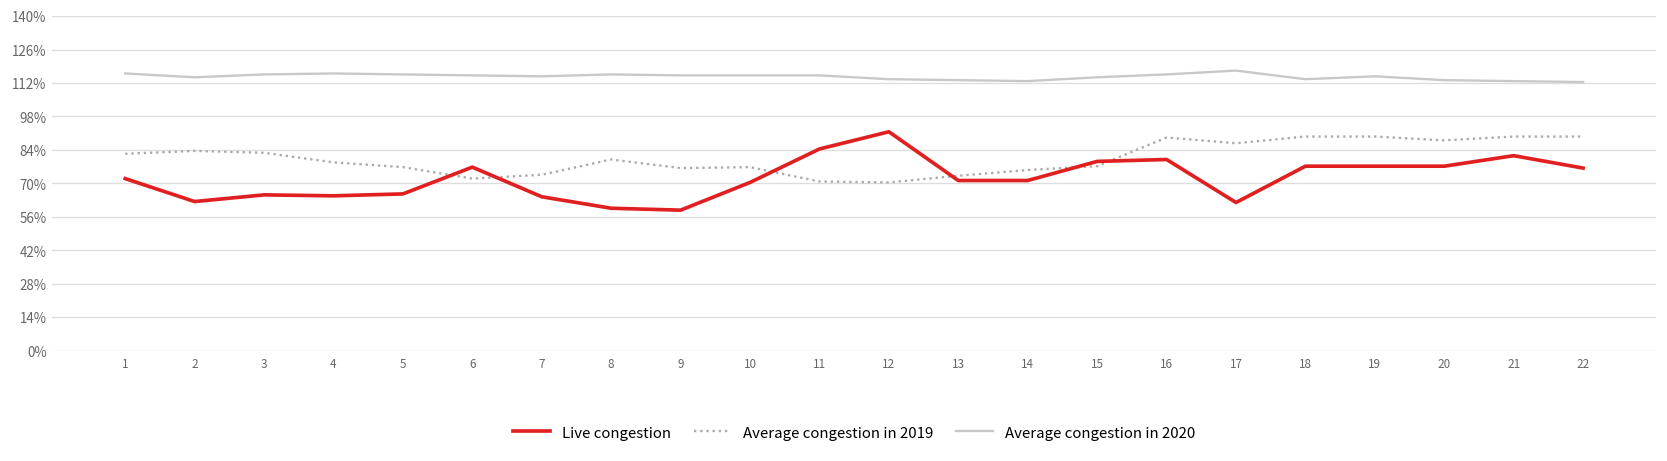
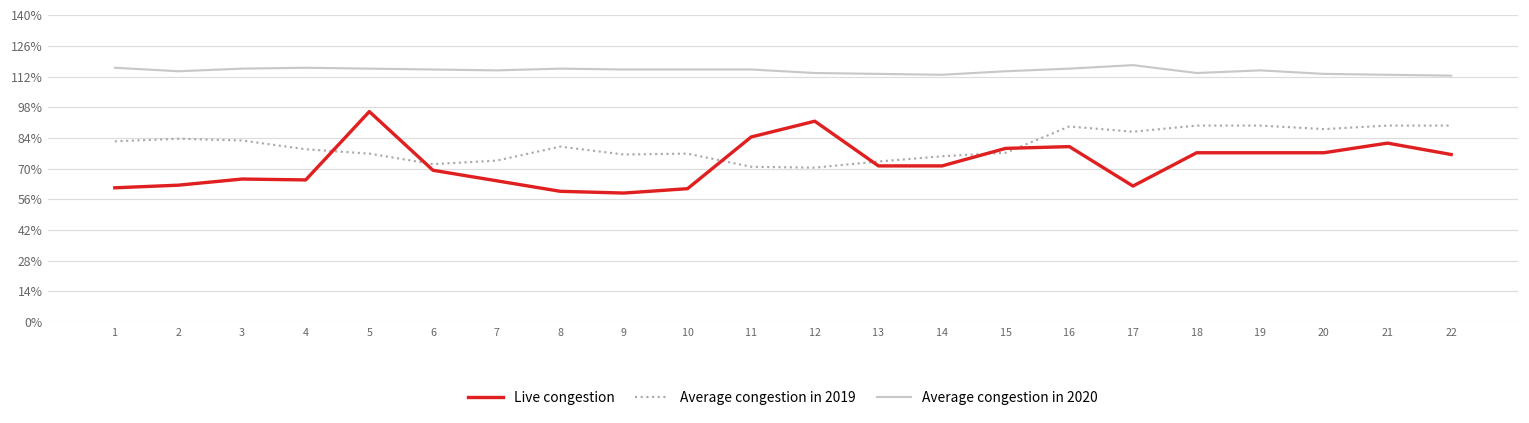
Live congestion, 1: 72% -> 61%
Live congestion, 5: 66% -> 96%
Live congestion, 6: 77% -> 69%
Live congestion, 10: 70% -> 61%
